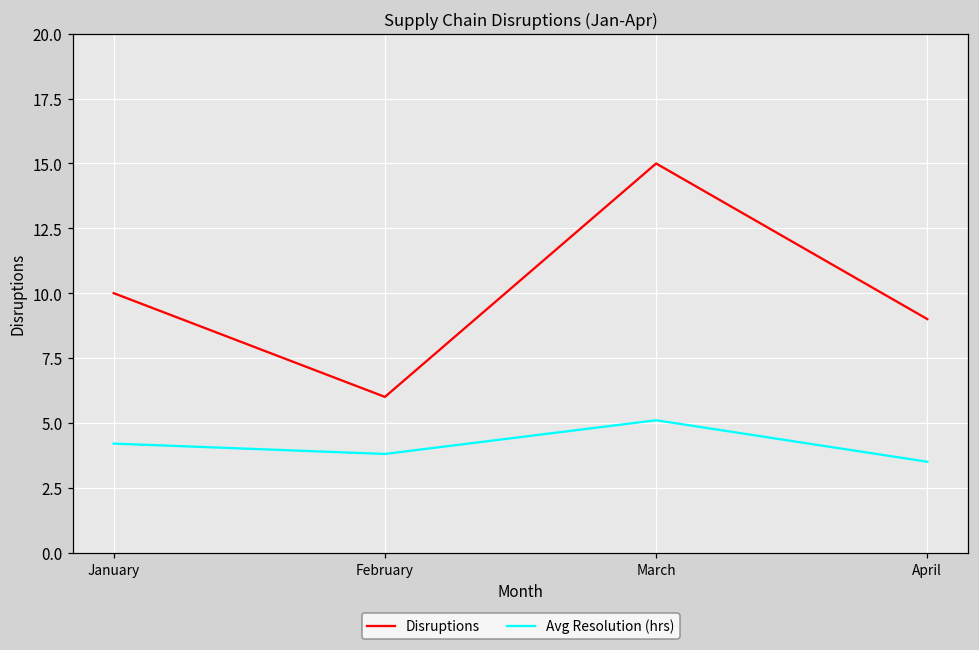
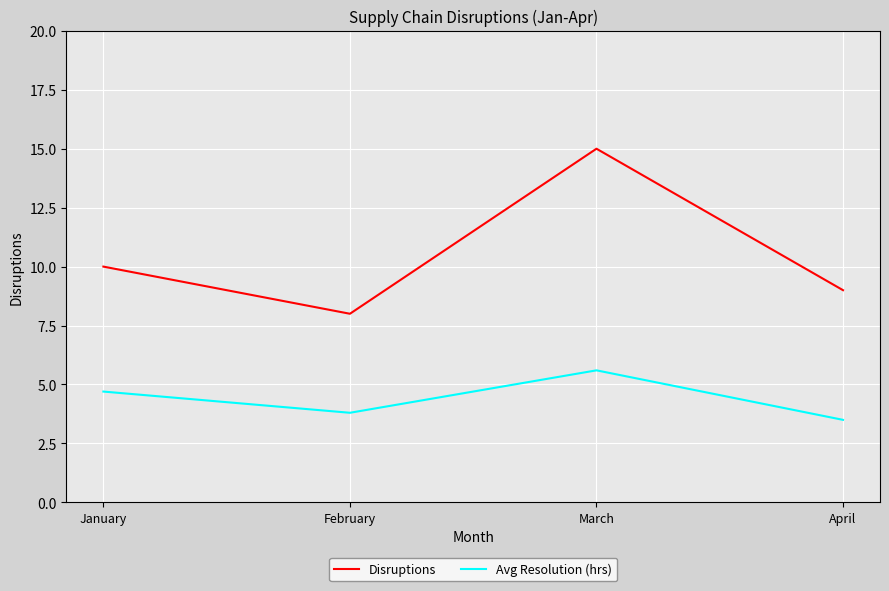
Avg Resolution (hrs), January: 4.2 -> 4.7
Disruptions, February: 6 -> 8
Avg Resolution (hrs), March: 5.1 -> 5.6
